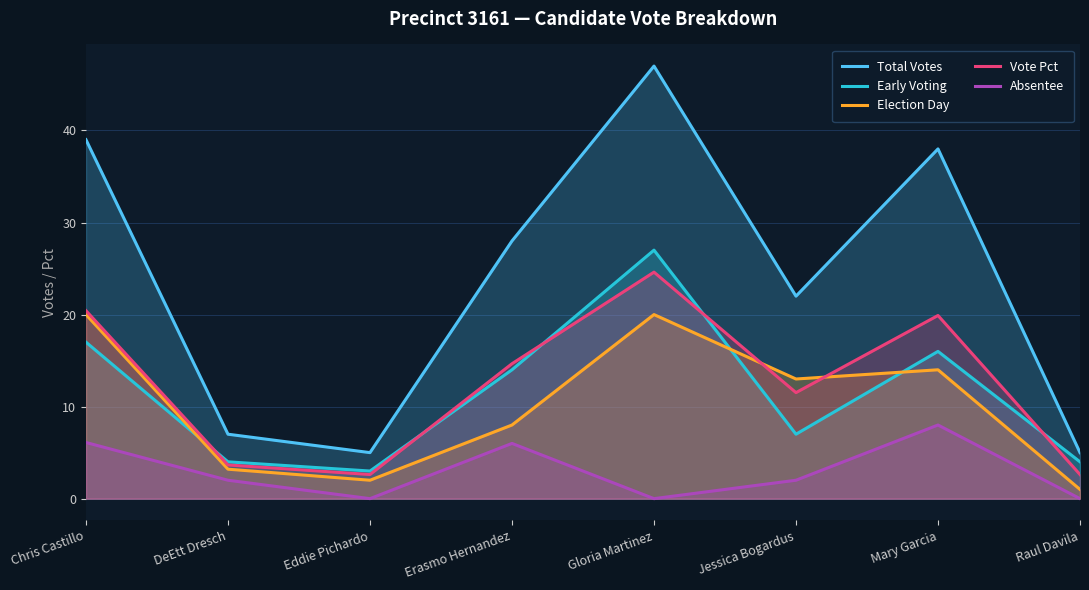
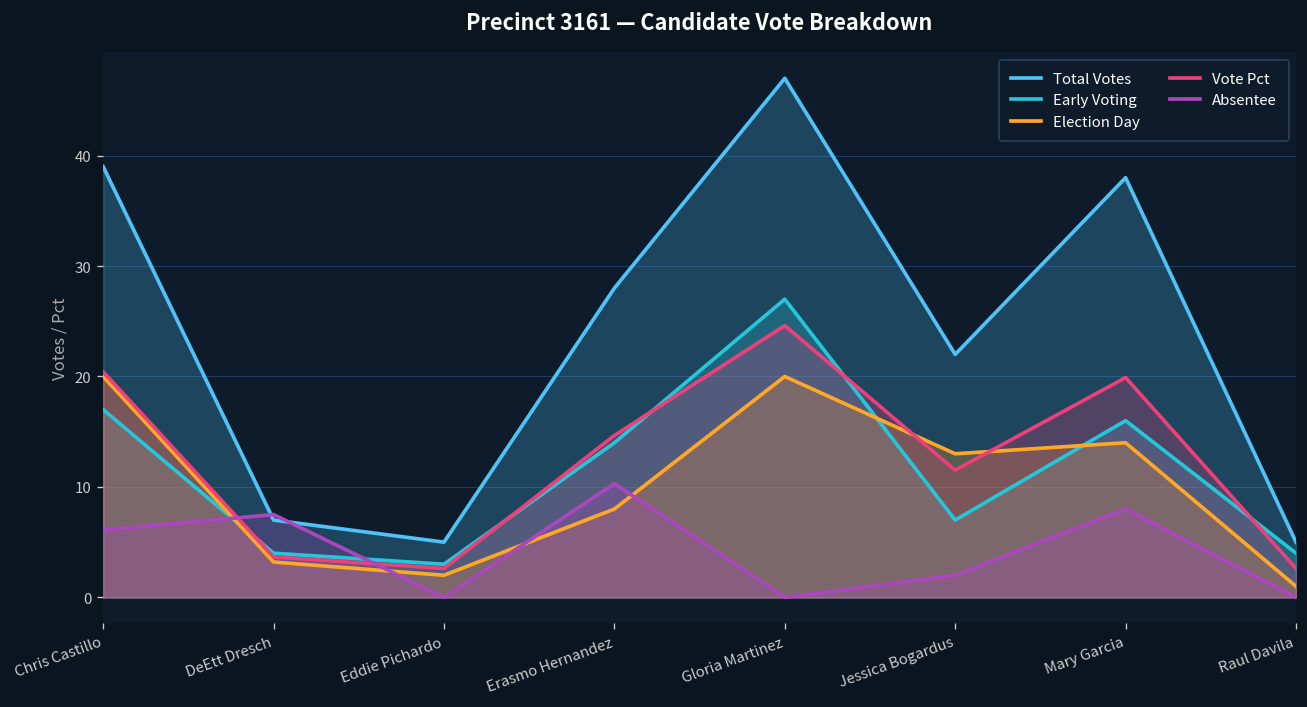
Absentee, DeEtt Dresch: 2 -> 8
Absentee, Erasmo Hernandez: 6 -> 10
